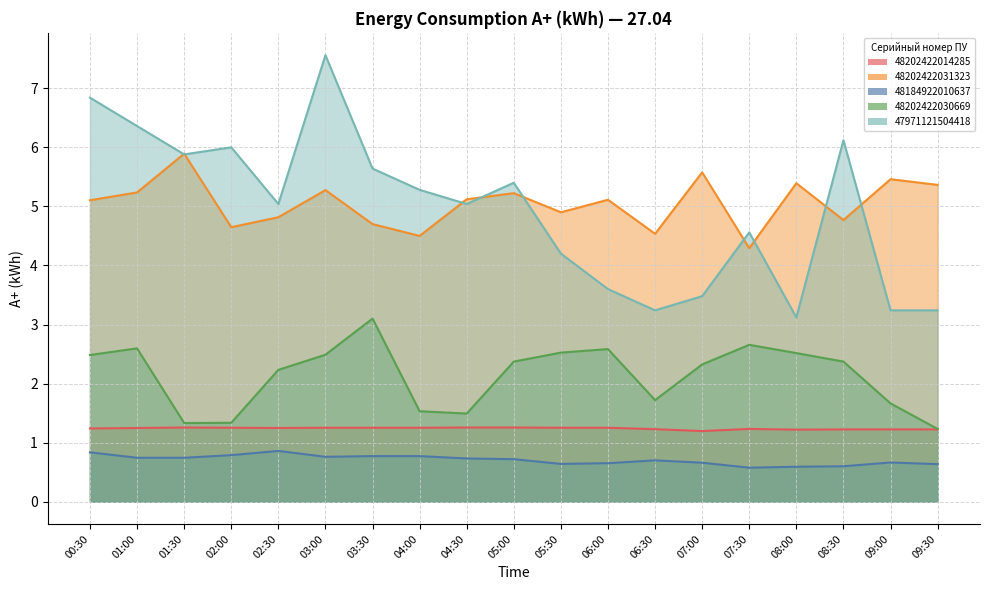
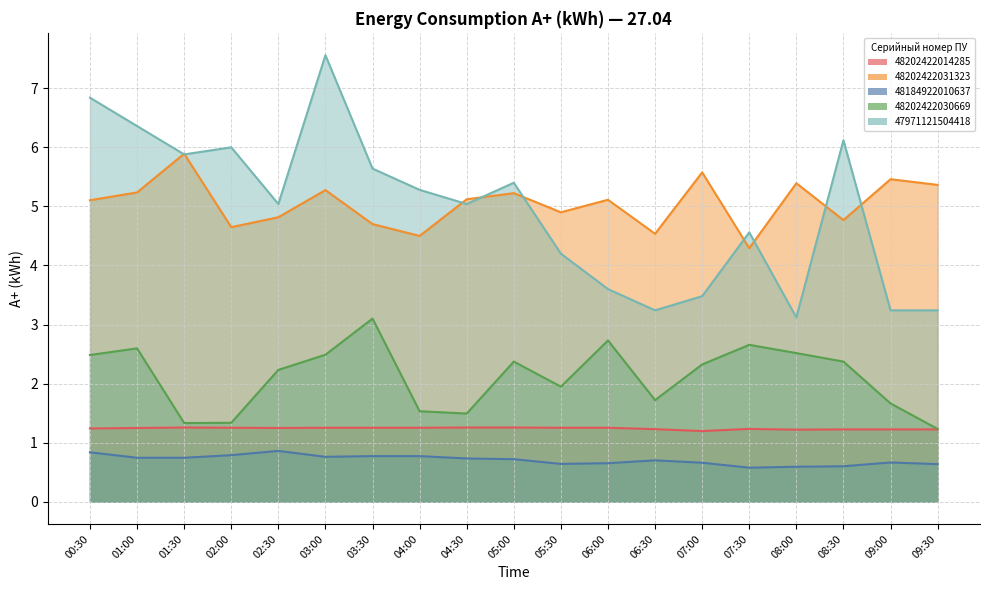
48202422030669, 05:30: 2.5 -> 1.9
48202422030669, 06:00: 2.6 -> 2.7
